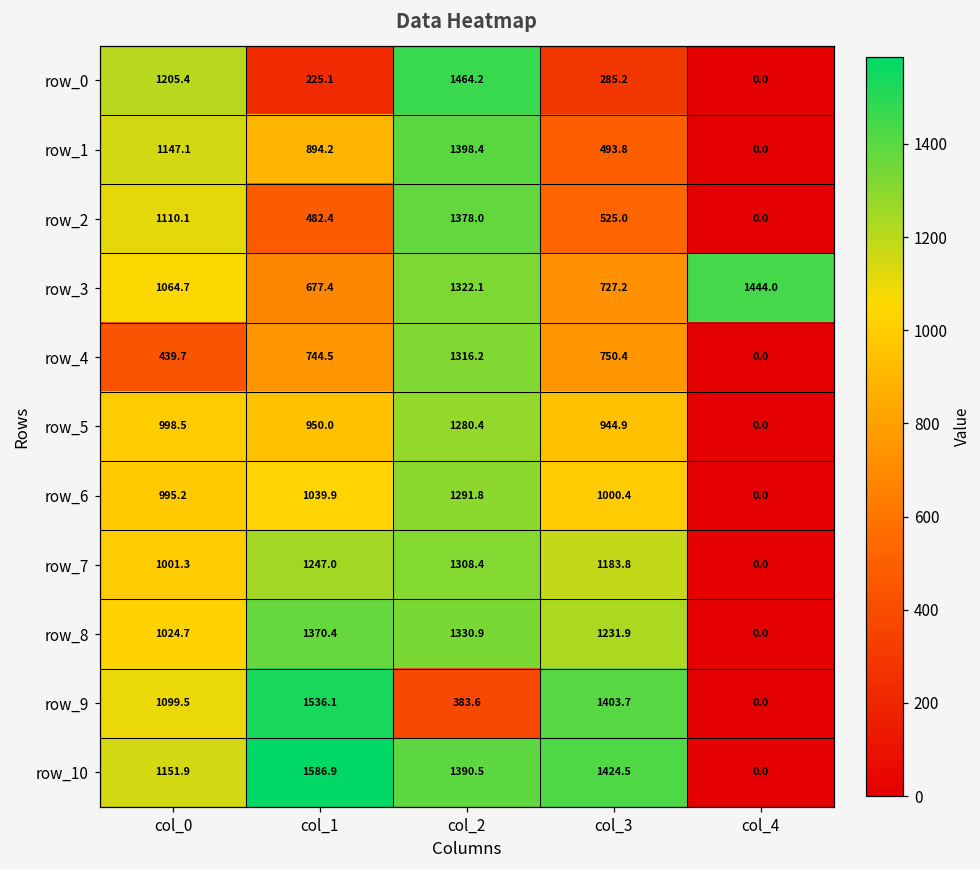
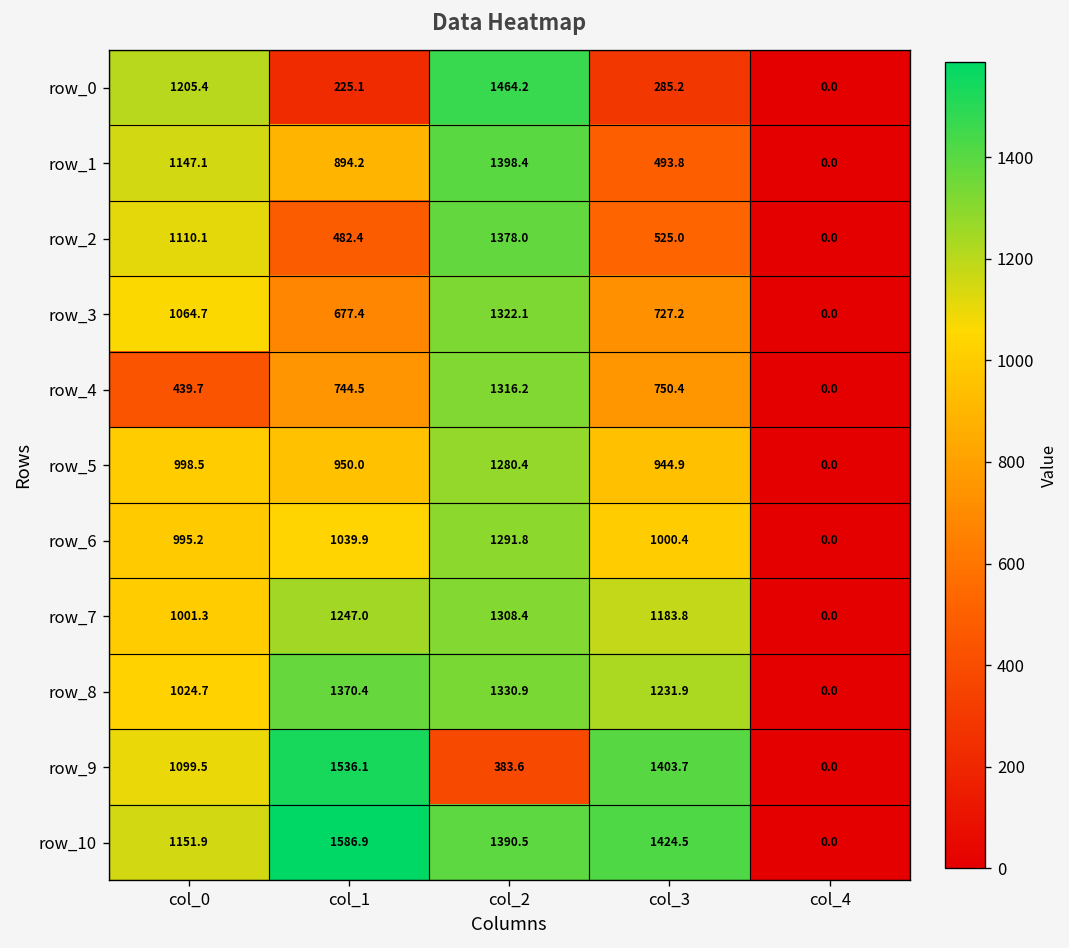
row_3, col_4: 1444.0 -> 0.0
